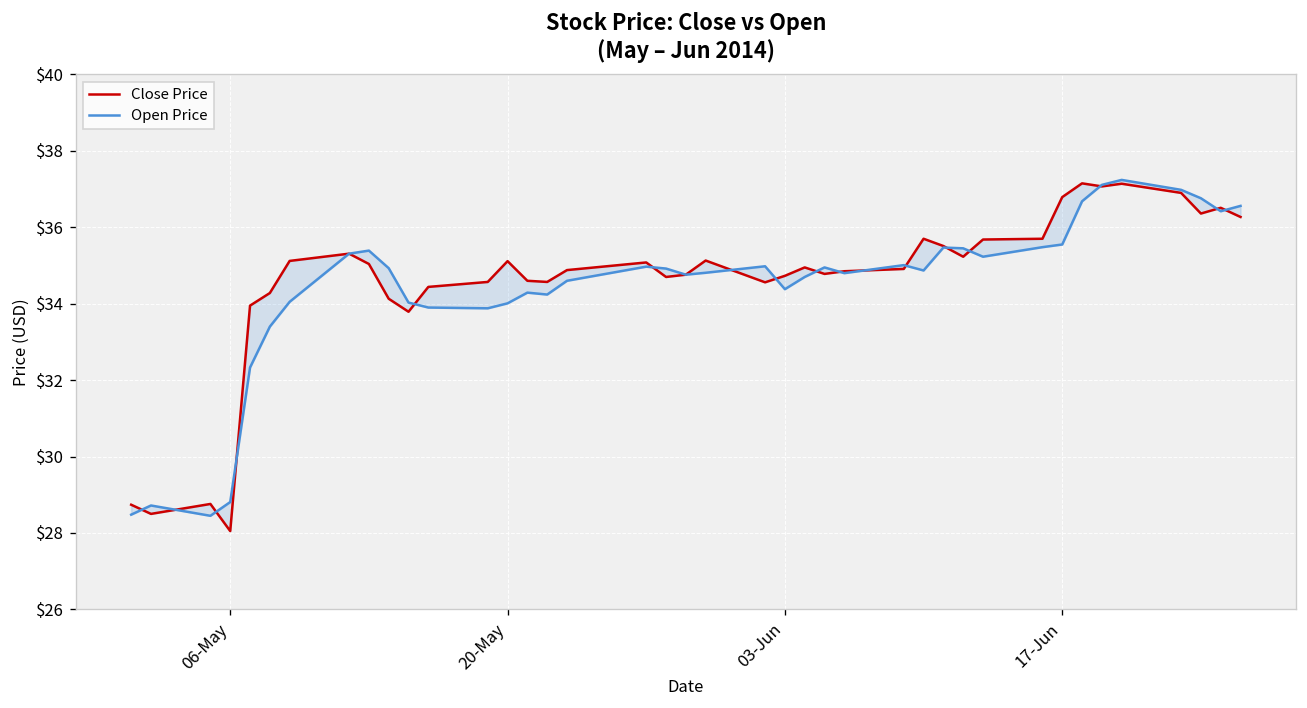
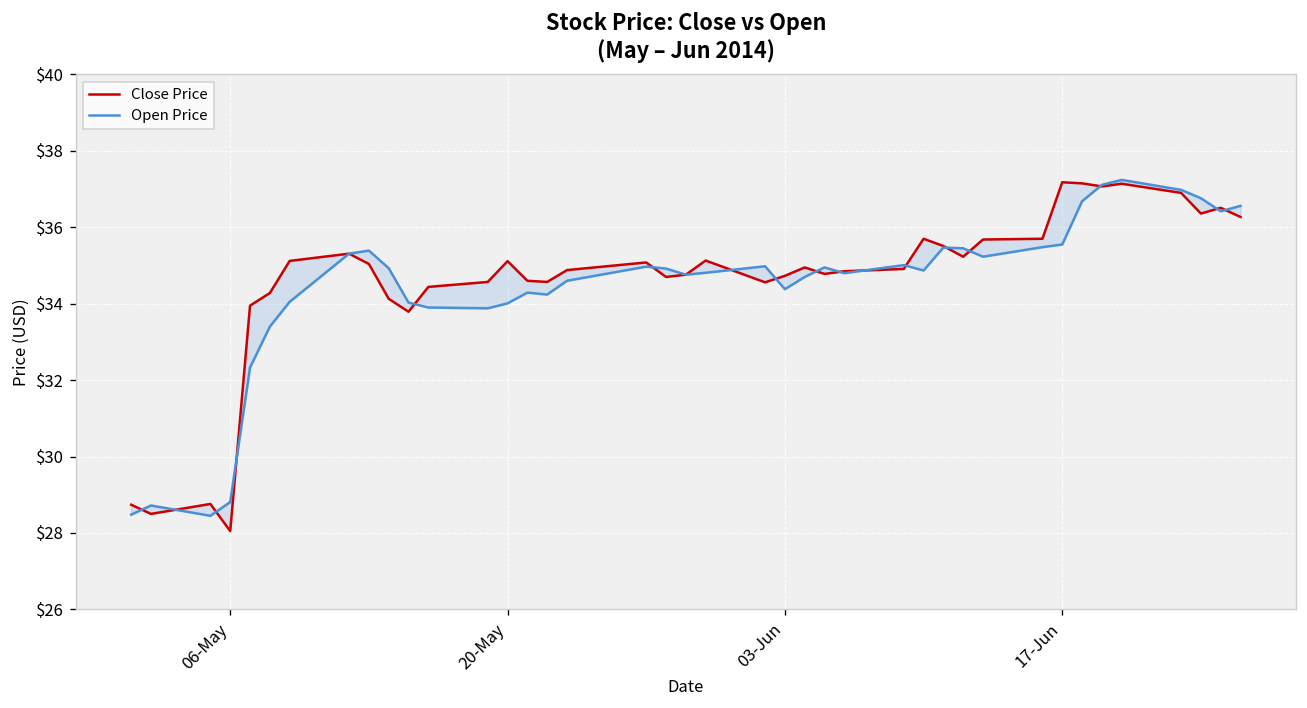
Close Price, 17-Jun: $36.8 -> $37.2
